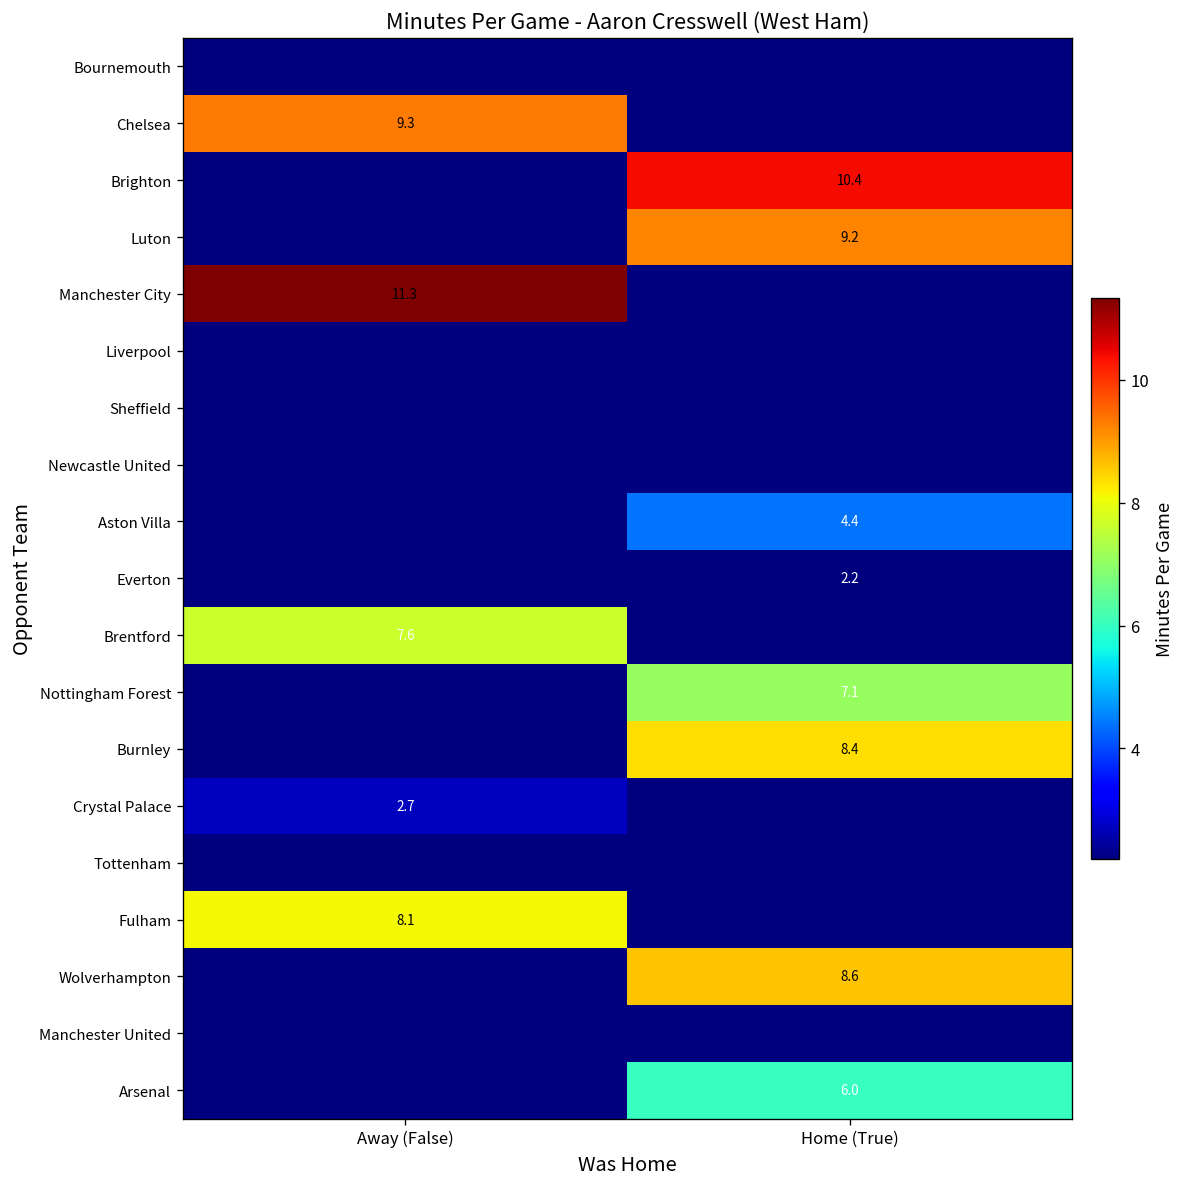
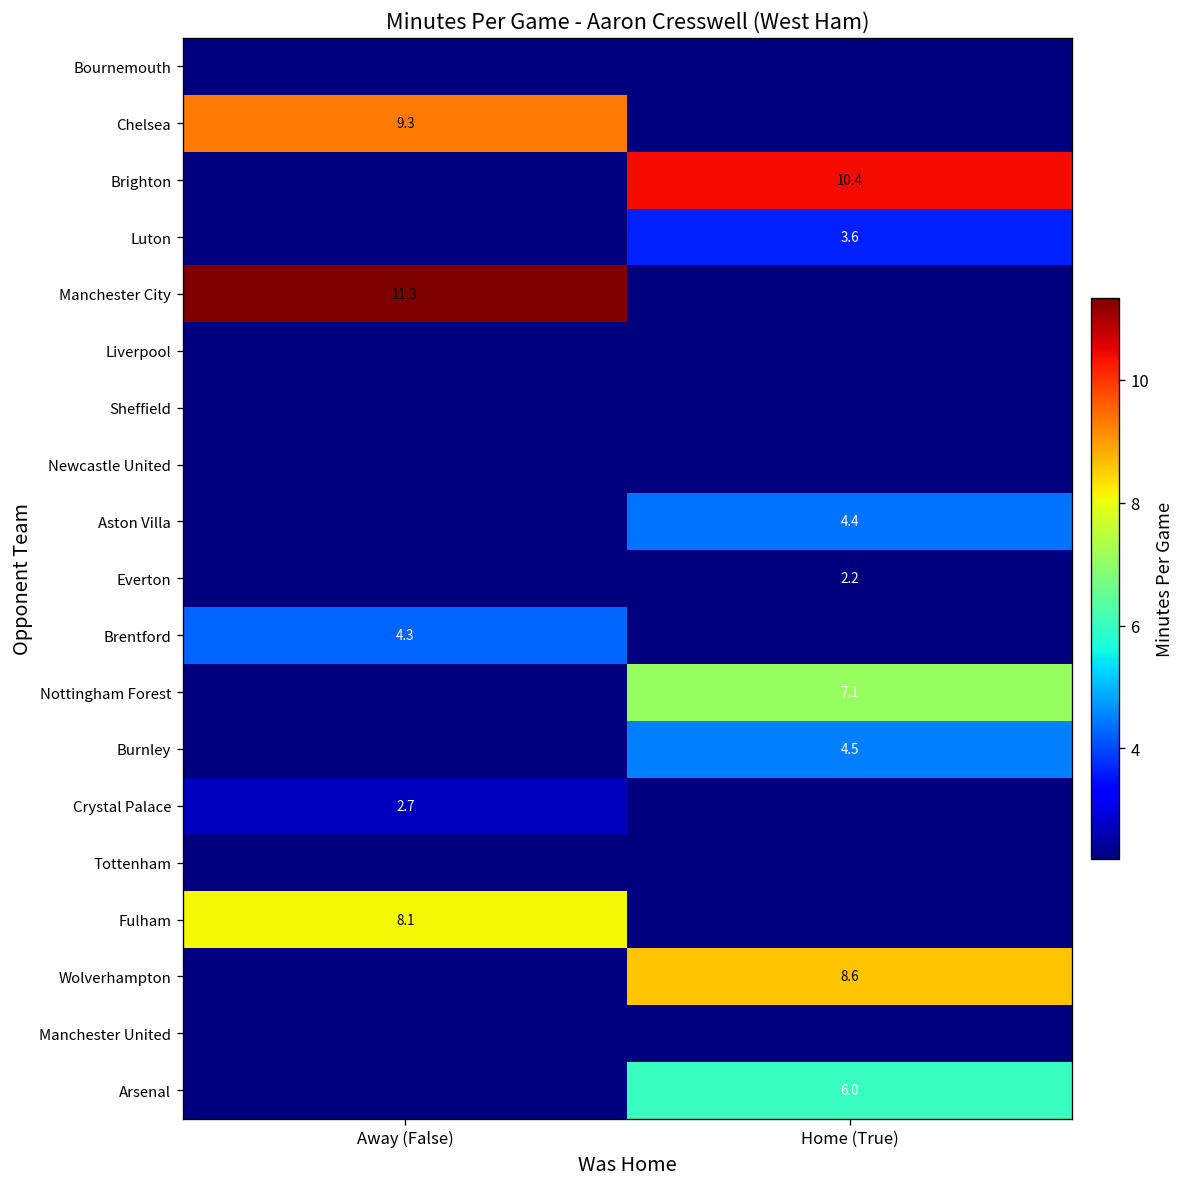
Luton, Home (True): 9.2 -> 3.6
Brentford, Away (False): 7.6 -> 4.3
Burnley, Home (True): 8.4 -> 4.5
